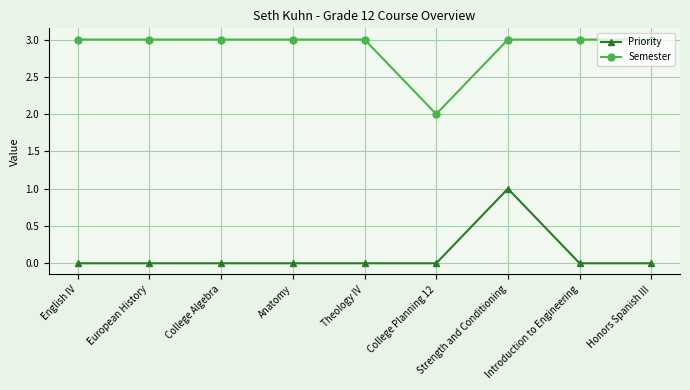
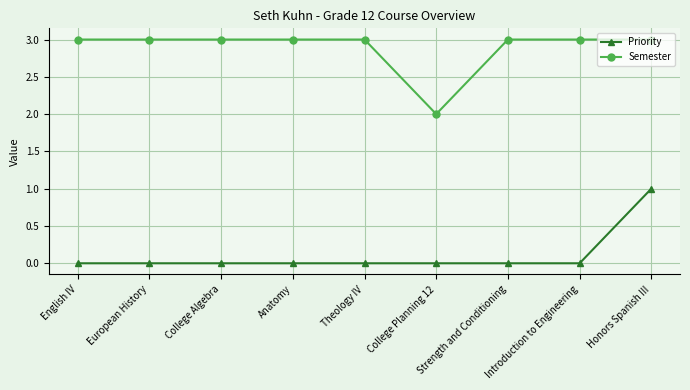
Priority, Strength and Conditioning: 1 -> 0
Priority, Honors Spanish III: 0 -> 1
